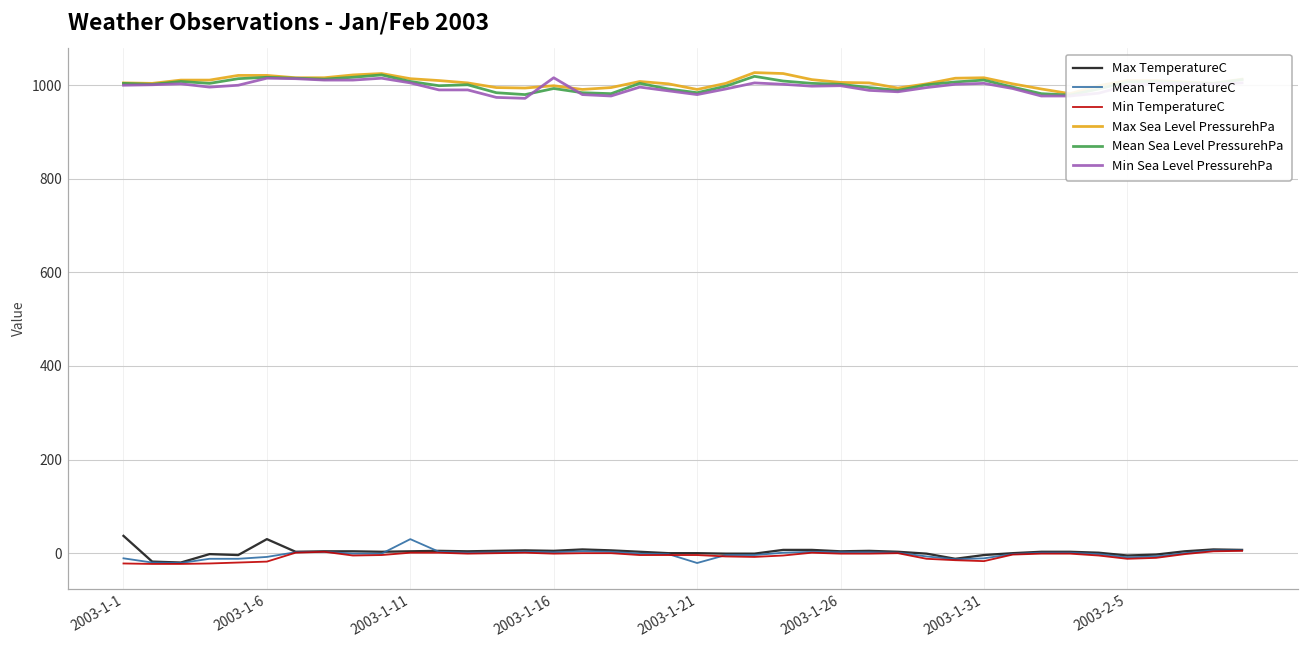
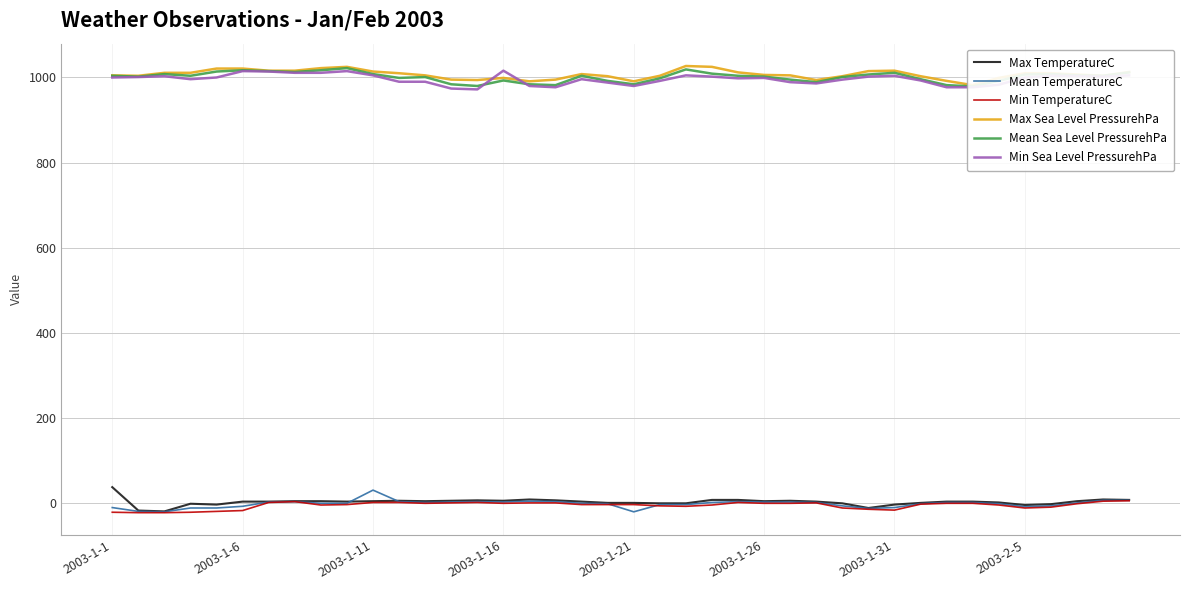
Max TemperatureC, 2003-1-6: 30 -> 0
